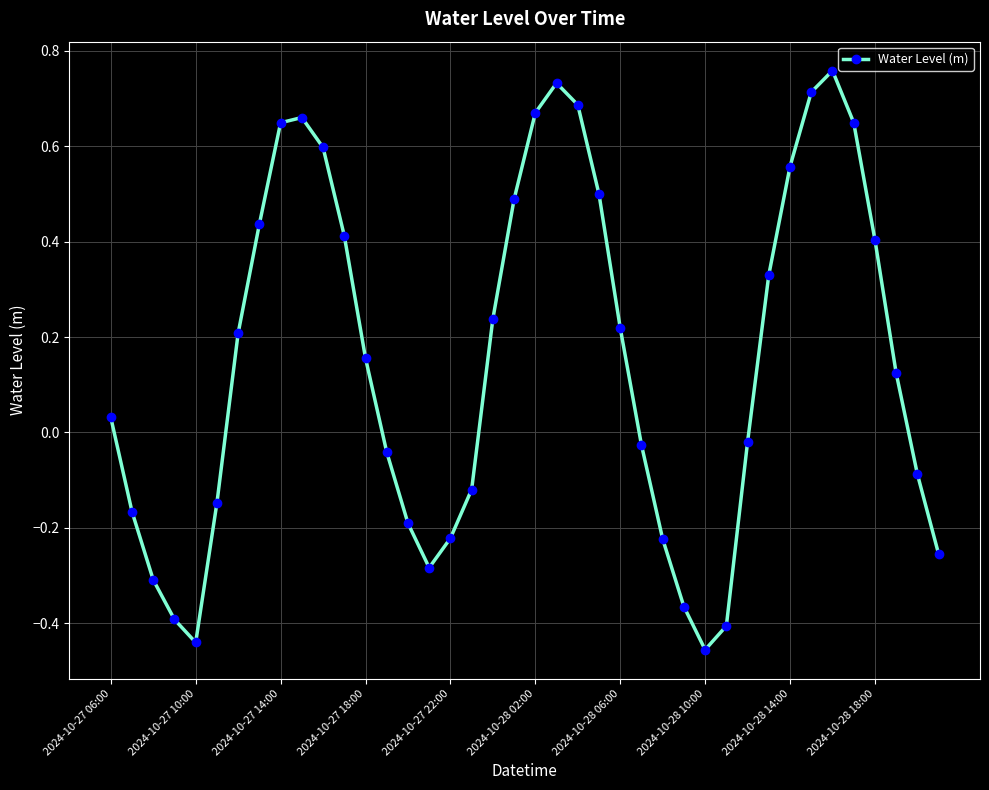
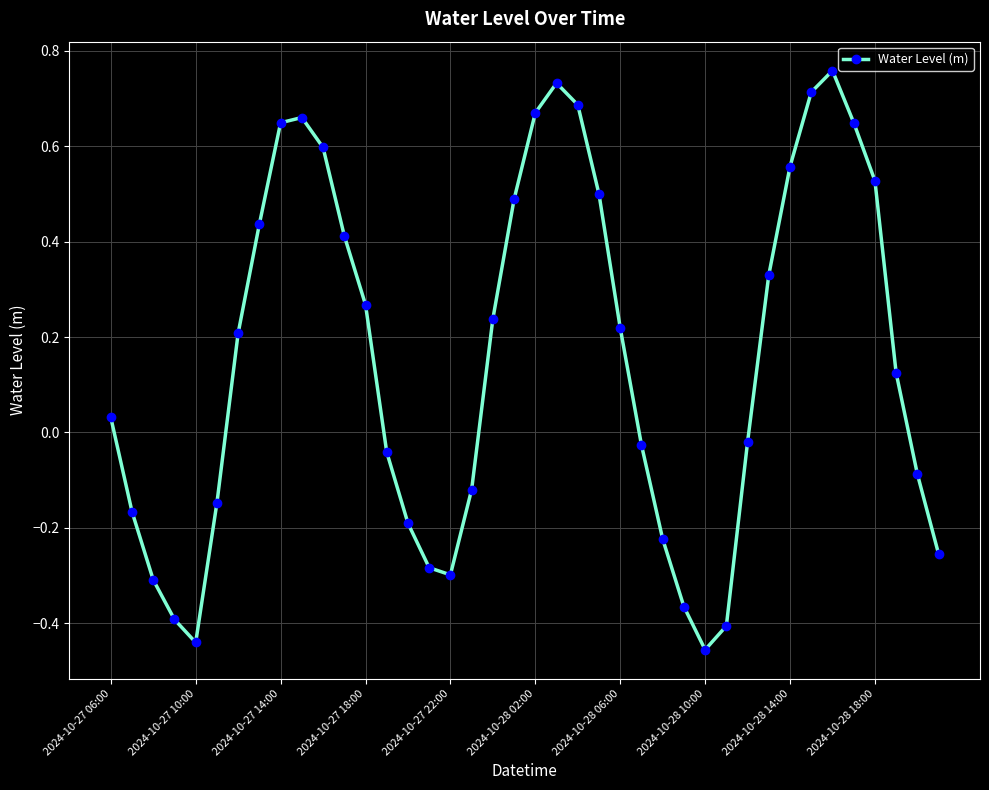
2024-10-27 18:00: 0.16 -> 0.27
2024-10-27 22:00: -0.22 -> -0.30
2024-10-28 18:00: 0.40 -> 0.53
